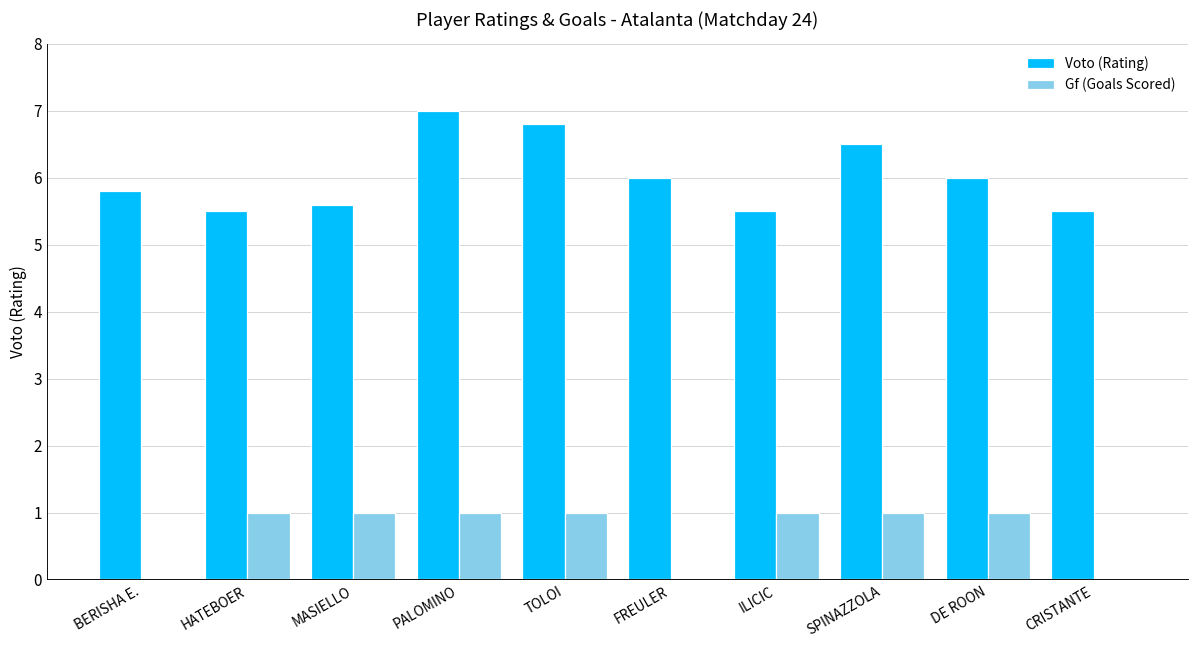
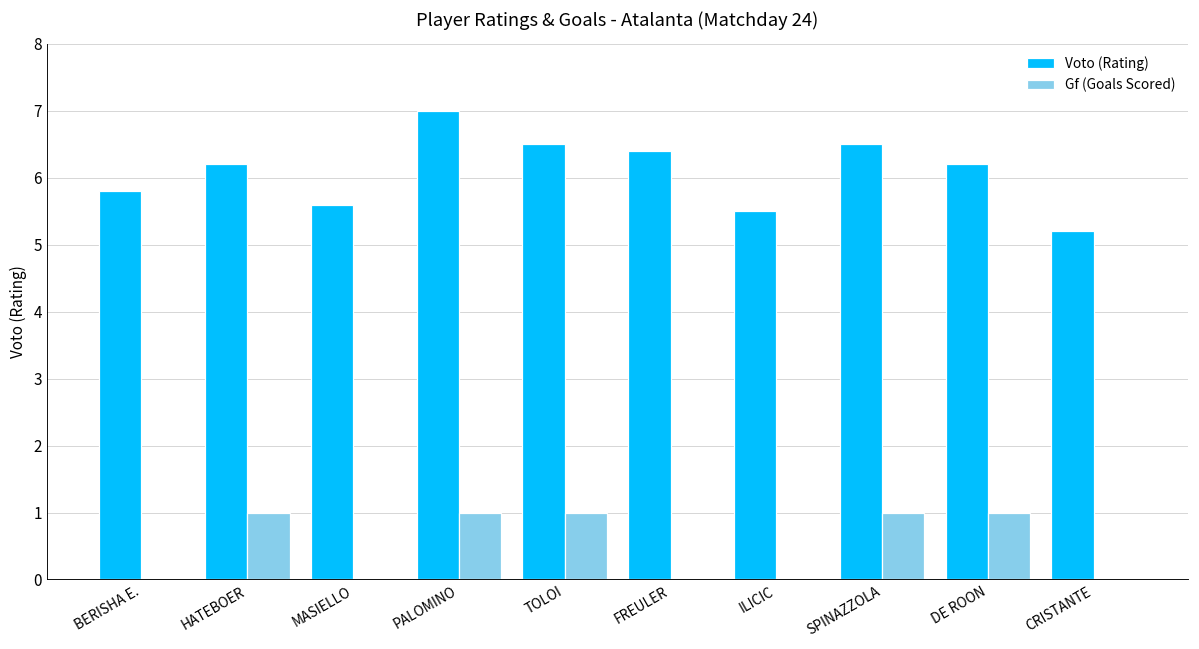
Voto (Rating), HATEBOER: 5.5 -> 6.2
Gf (Goals Scored), MASIELLO: 1 -> 0
Voto (Rating), TOLOI: 6.8 -> 6.5
Voto (Rating), FREULER: 6.0 -> 6.4
Gf (Goals Scored), ILICIC: 1 -> 0
Voto (Rating), DE ROON: 6.0 -> 6.2
Voto (Rating), CRISTANTE: 5.5 -> 5.2
